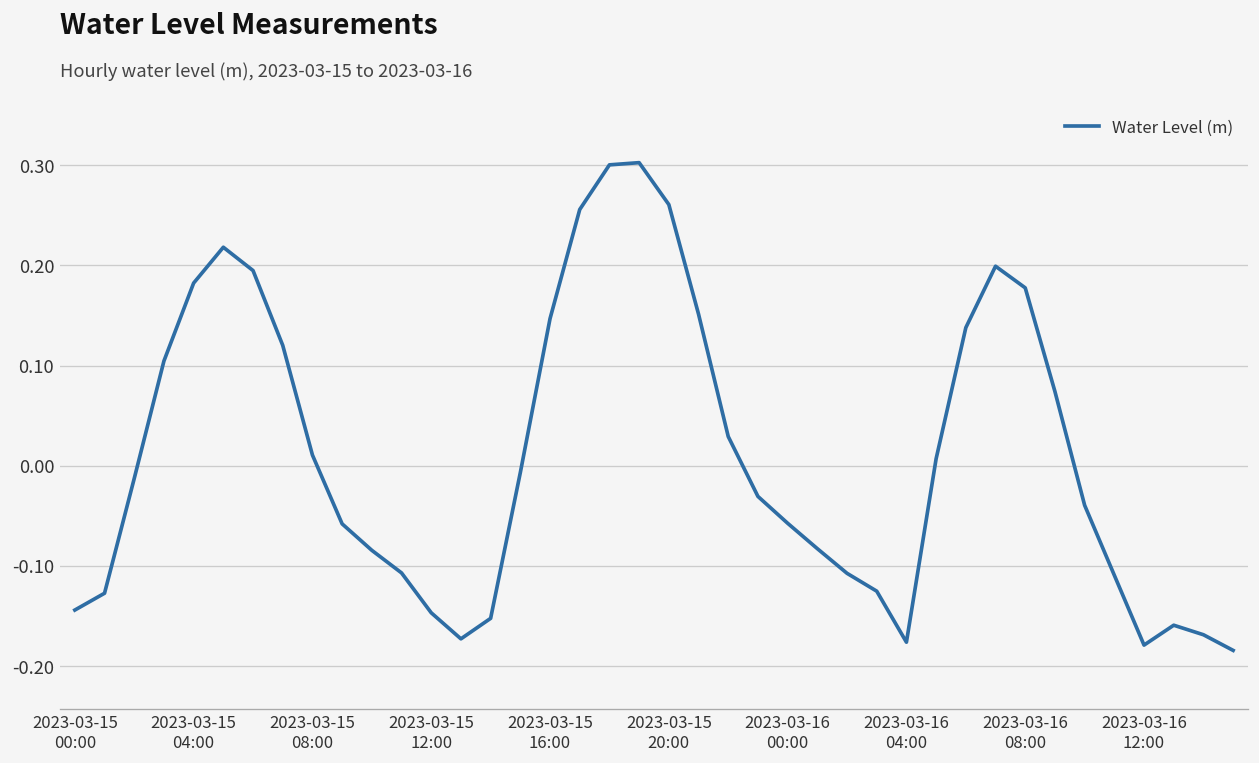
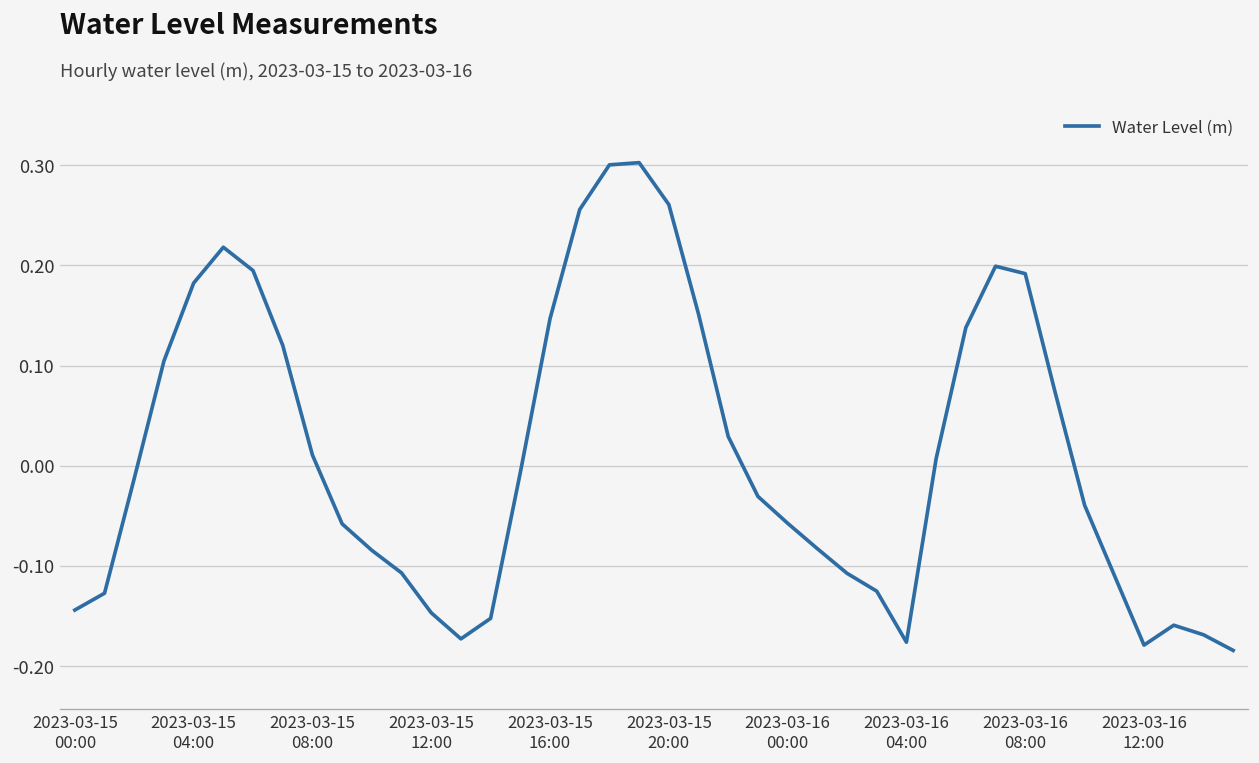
2023-03-16 08:00: 0.18 -> 0.19
